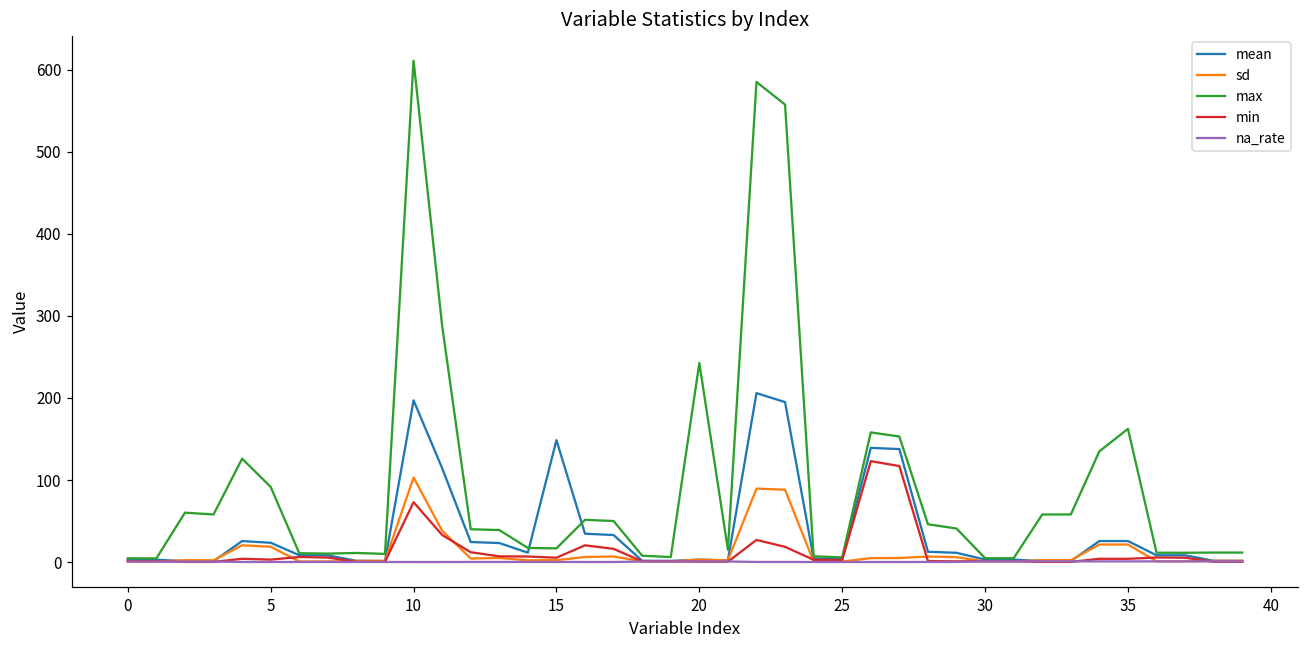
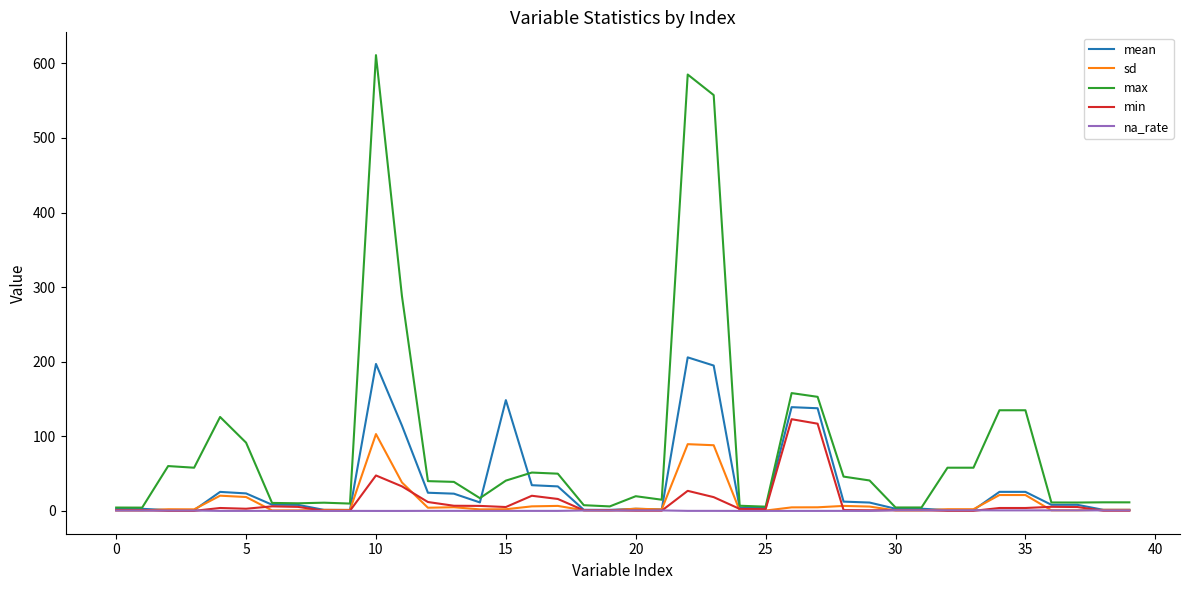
min, 10: 70 -> 50
max, 15: 20 -> 40
max, 20: 240 -> 20
max, 35: 160 -> 140
